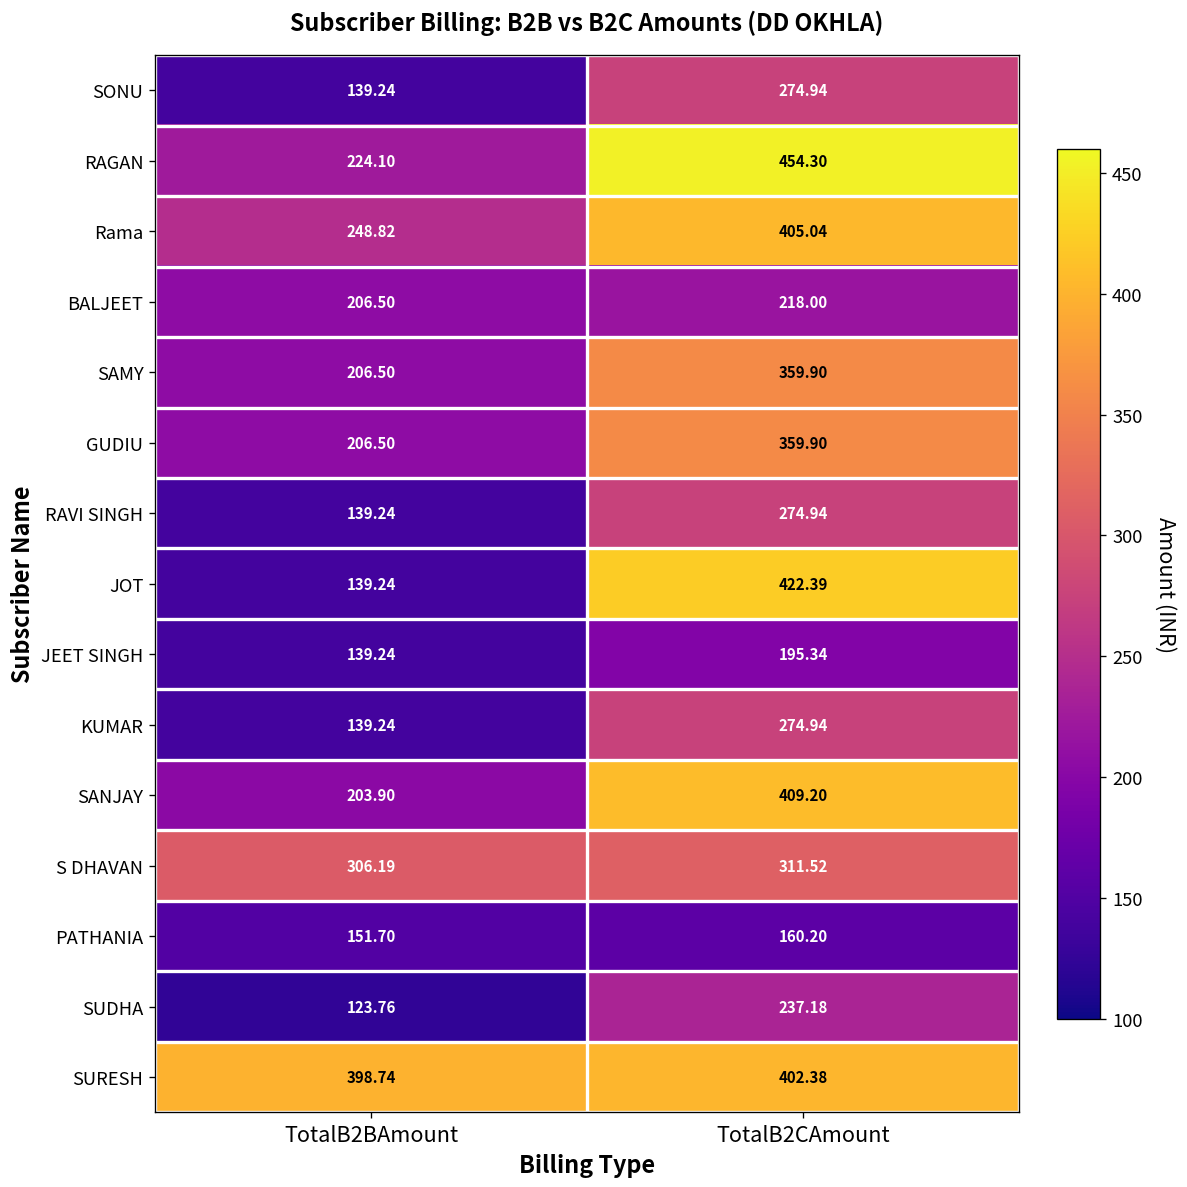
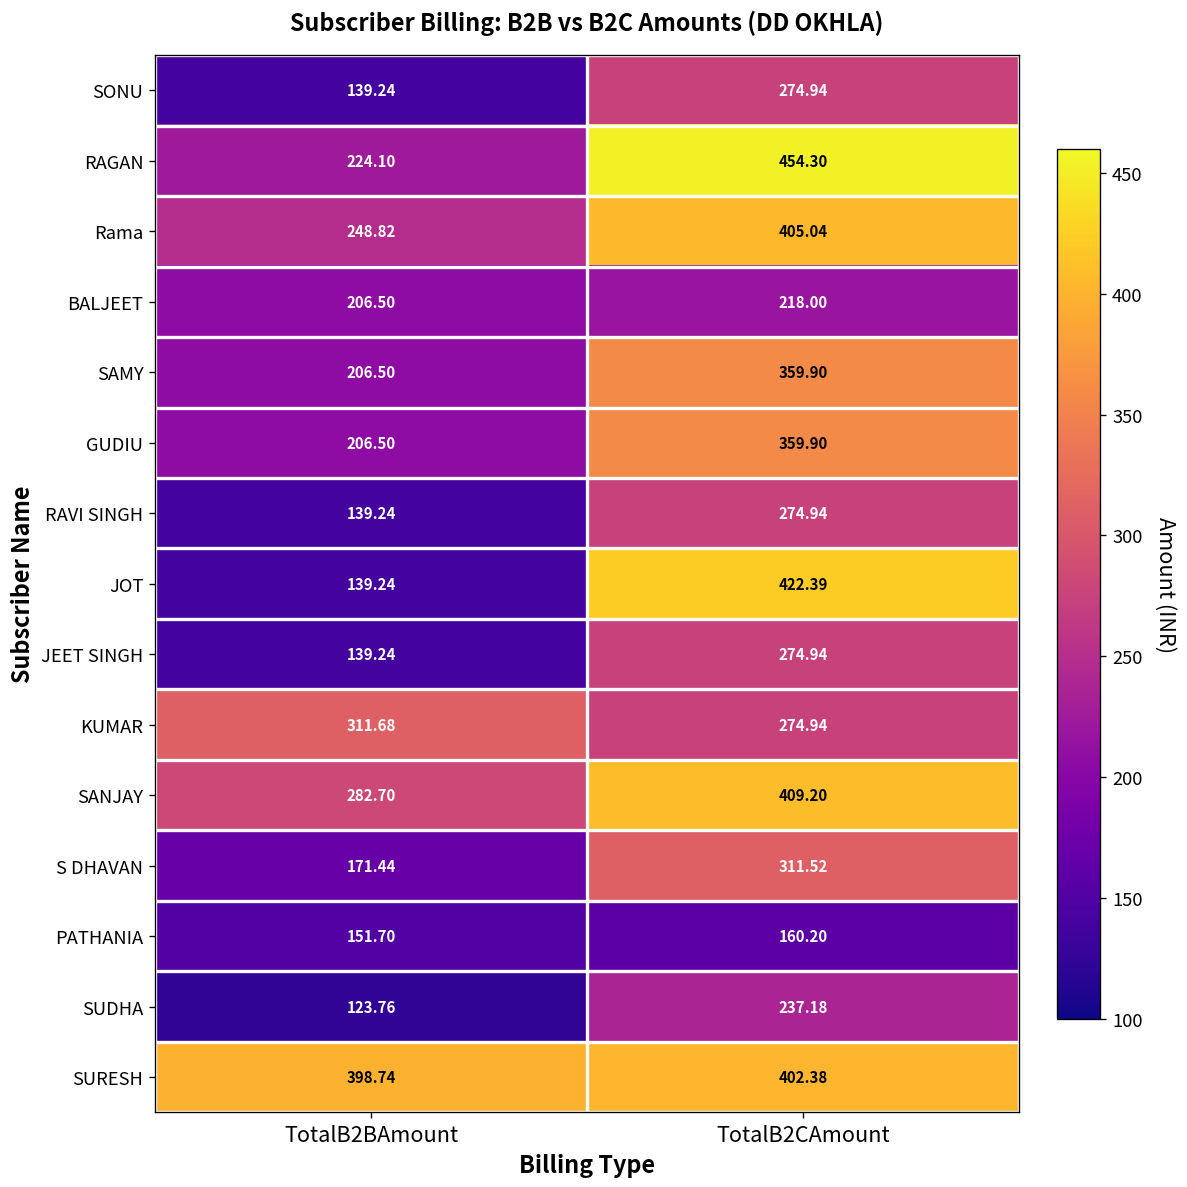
JEET SINGH, TotalB2CAmount: 195.34 -> 274.94
KUMAR, TotalB2BAmount: 139.24 -> 311.68
SANJAY, TotalB2BAmount: 203.90 -> 282.70
S DHAVAN, TotalB2BAmount: 306.19 -> 171.44
